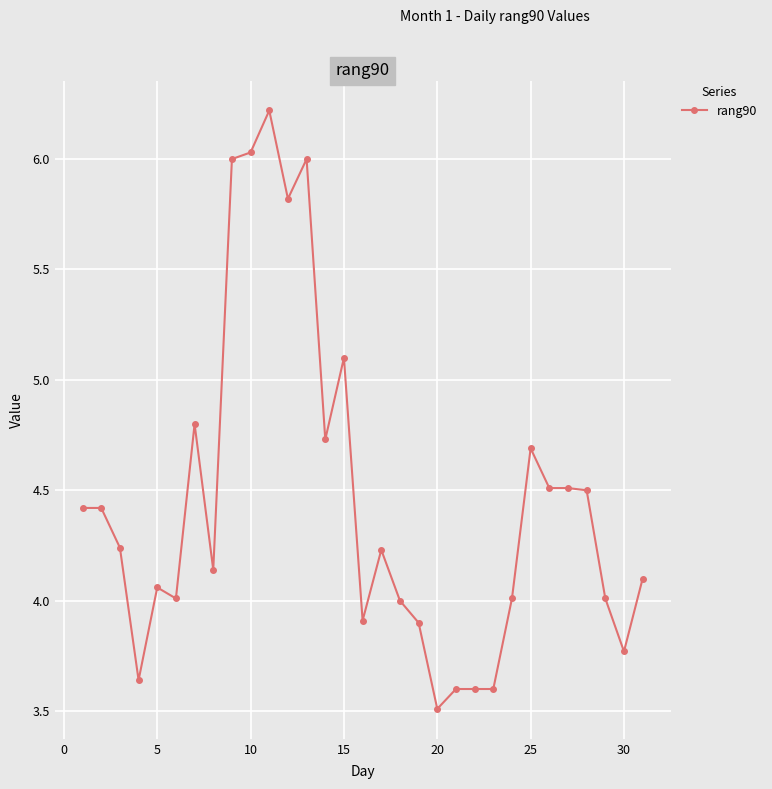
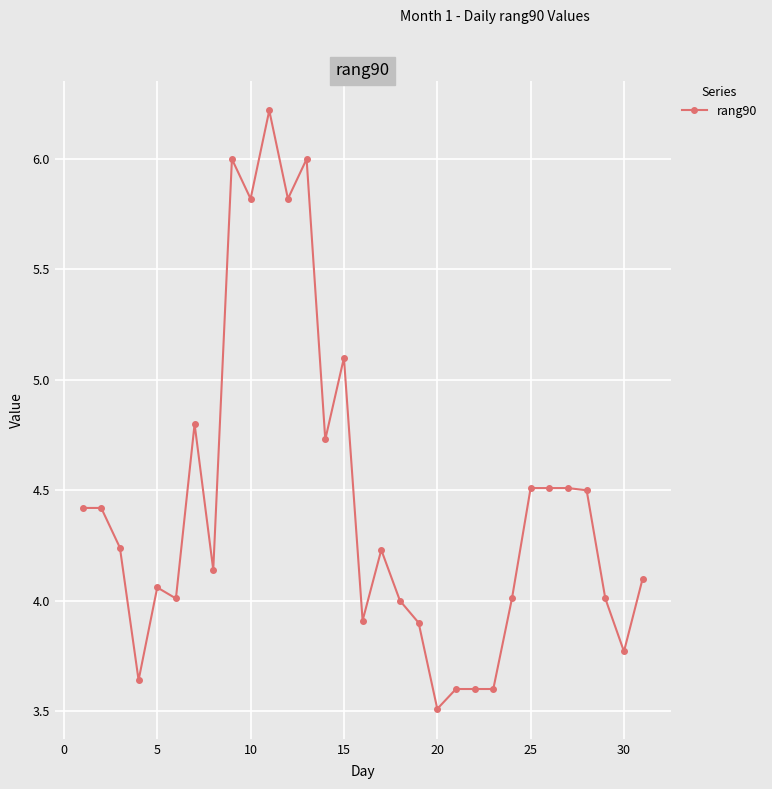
10: 6.03 -> 5.82
25: 4.69 -> 4.51
